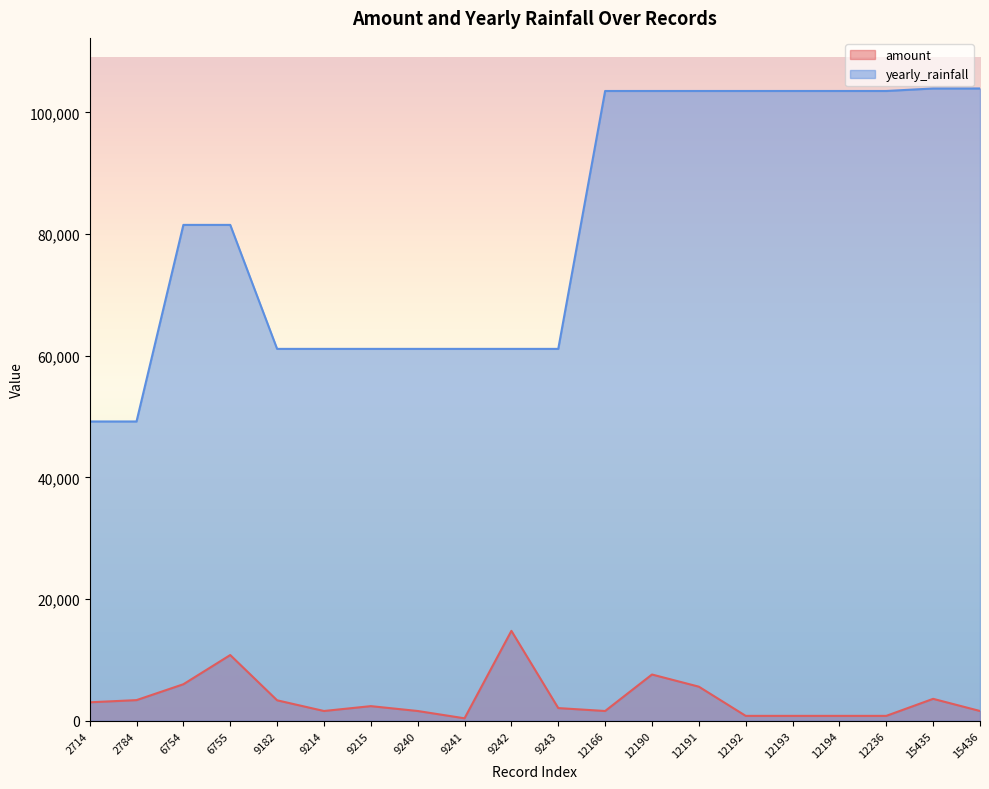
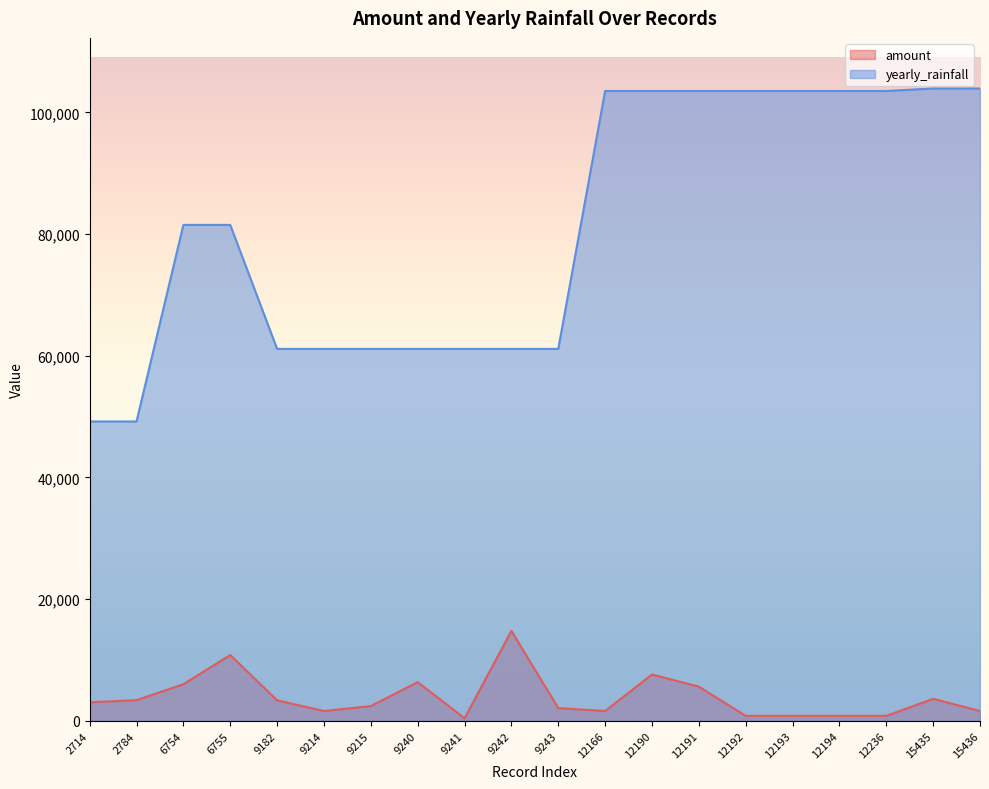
amount, 9240: 2,000 -> 6,000
